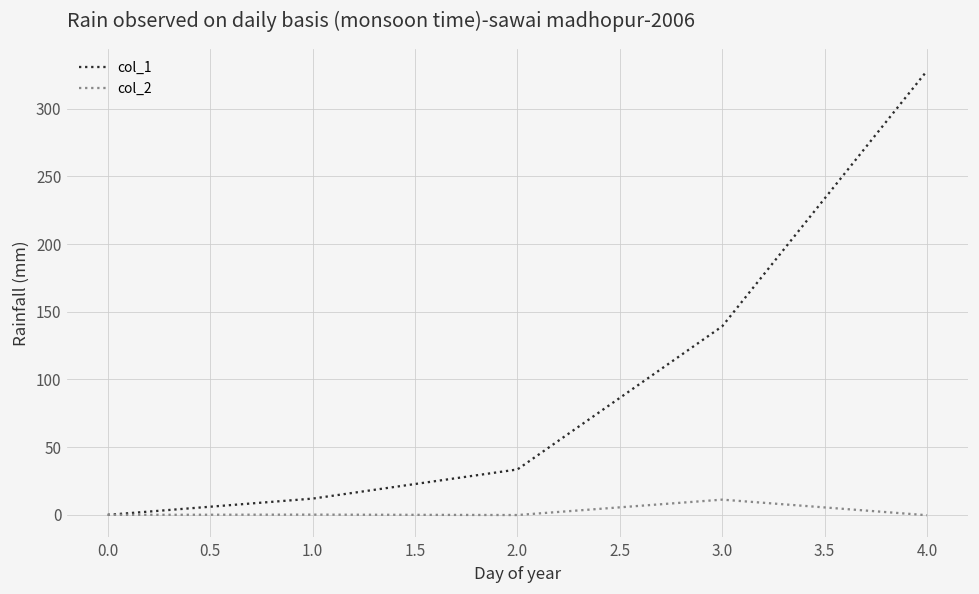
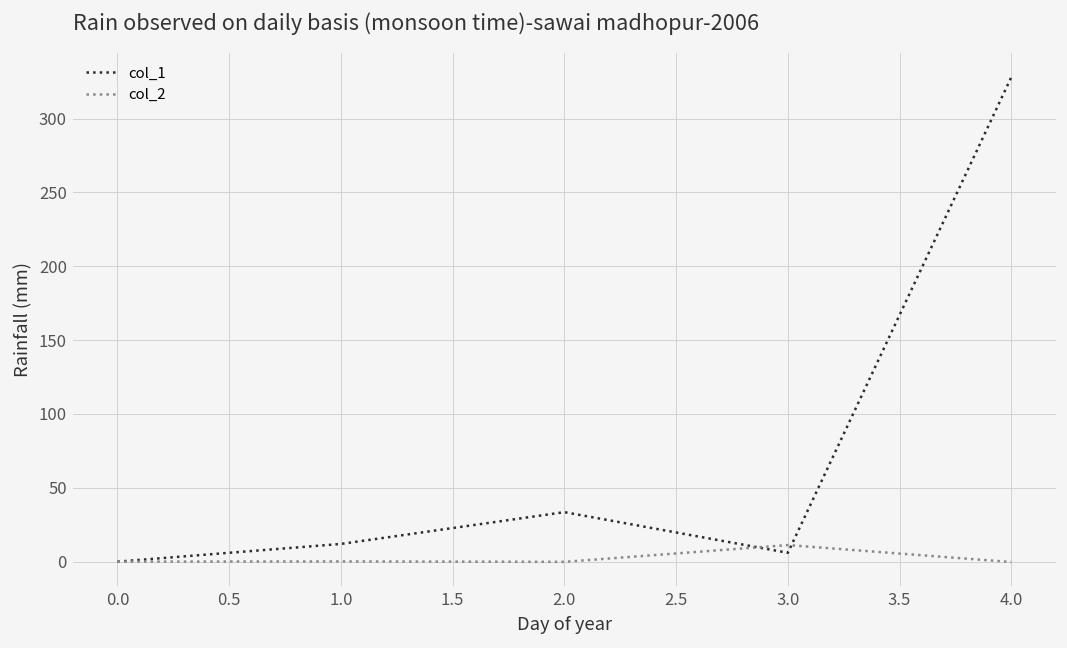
col_1, 3.0: 139 -> 6
